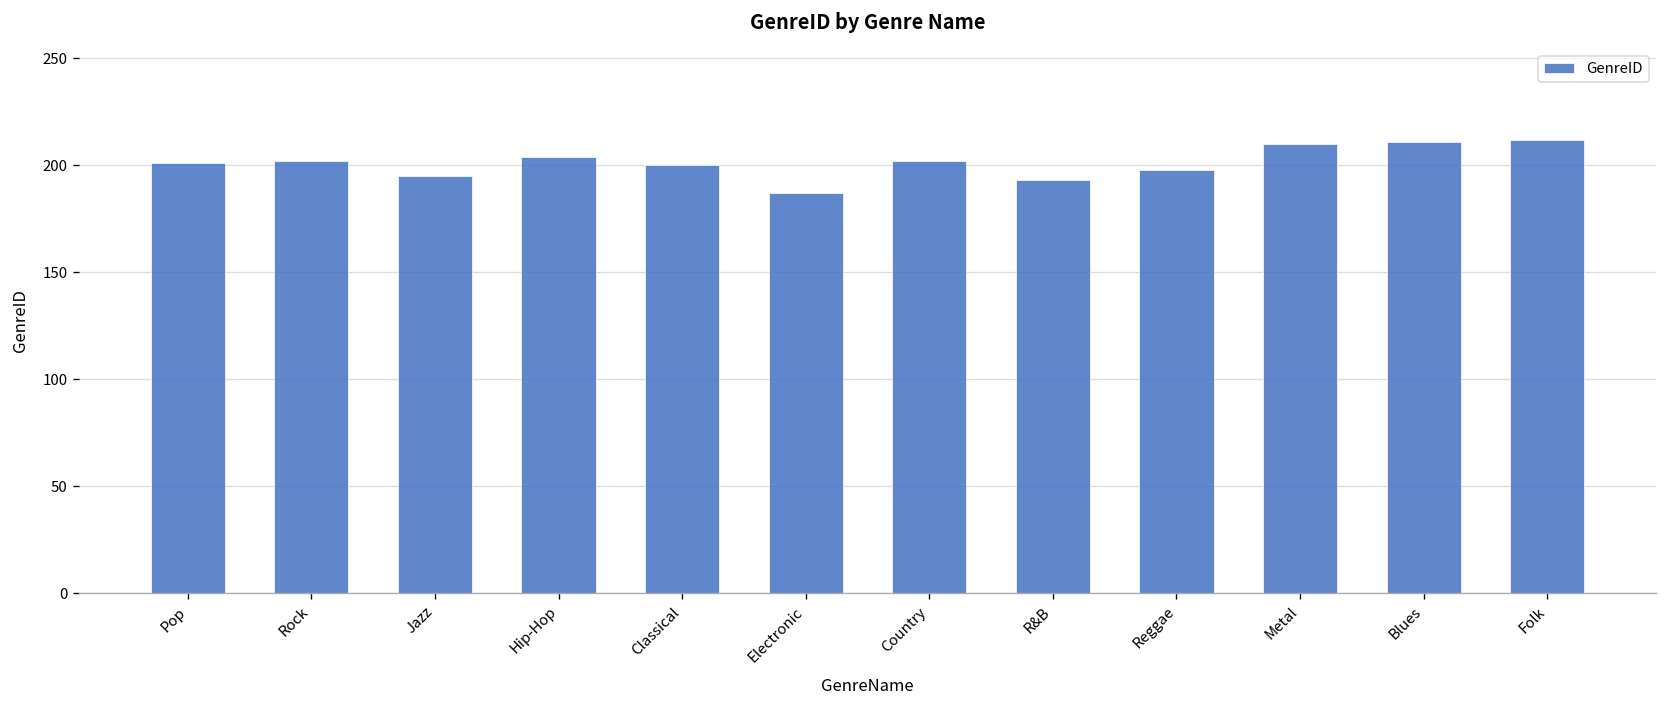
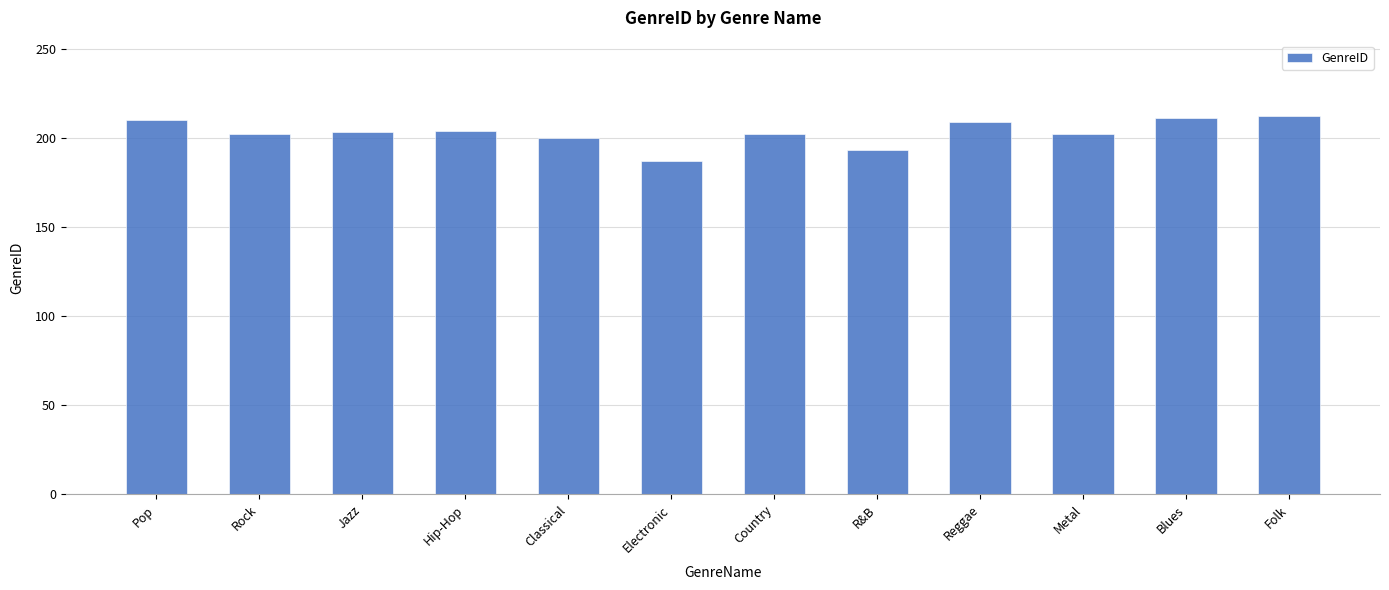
Pop: 201 -> 210
Jazz: 195 -> 203
Reggae: 198 -> 209
Metal: 210 -> 202
